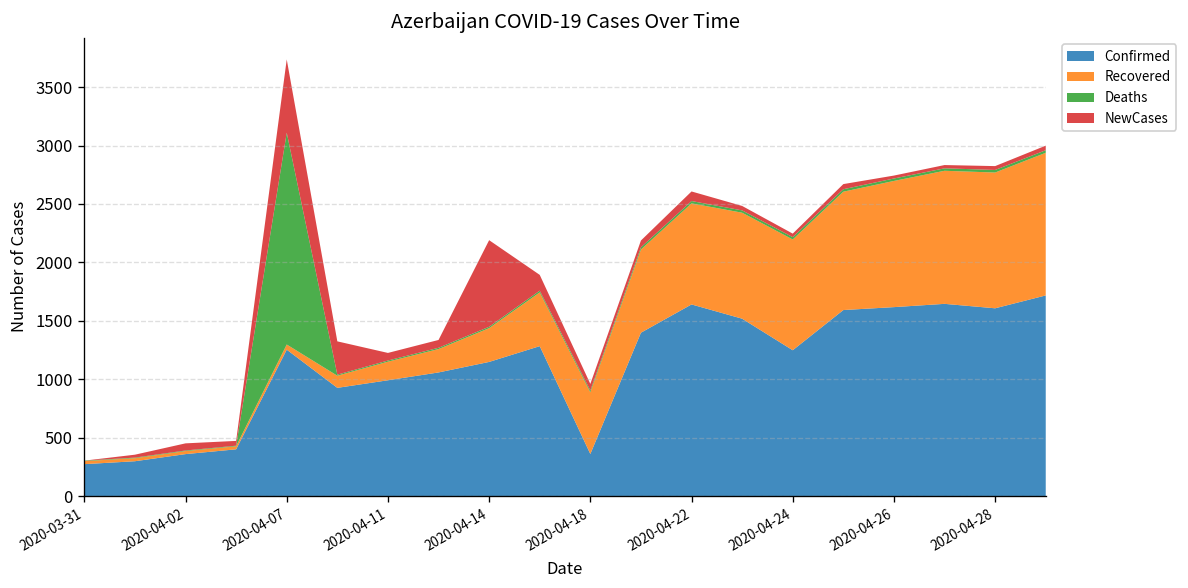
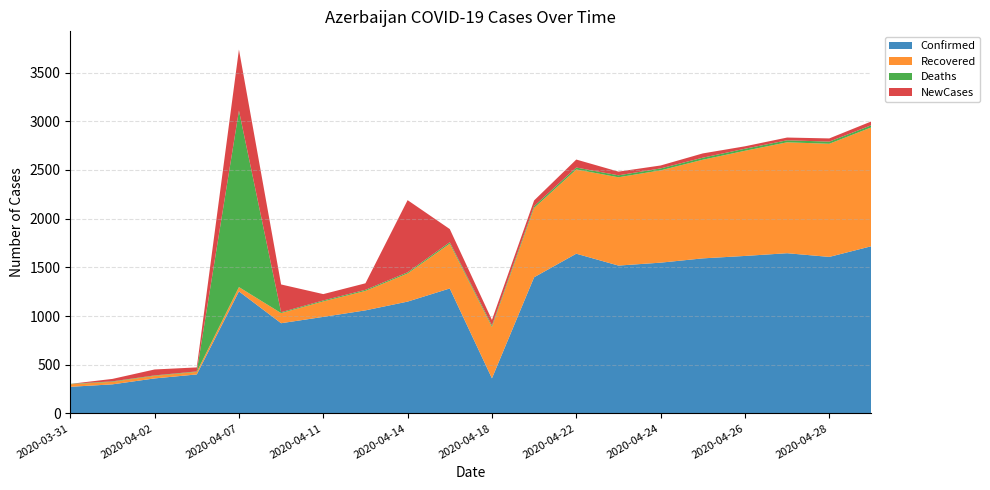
Confirmed, 2020-04-24: 1200 -> 1500
